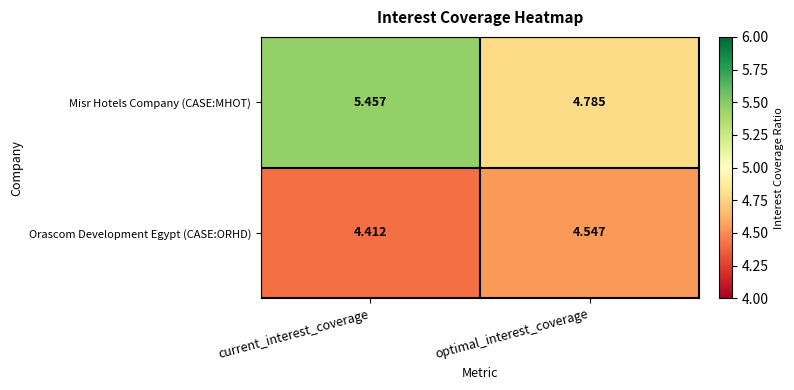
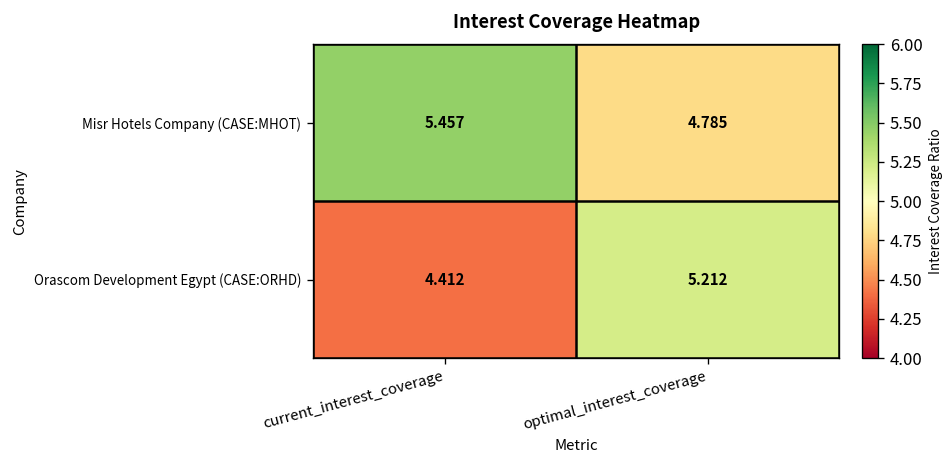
Orascom Development Egypt (CASE:ORHD), optimal_interest_coverage: 4.547 -> 5.212
